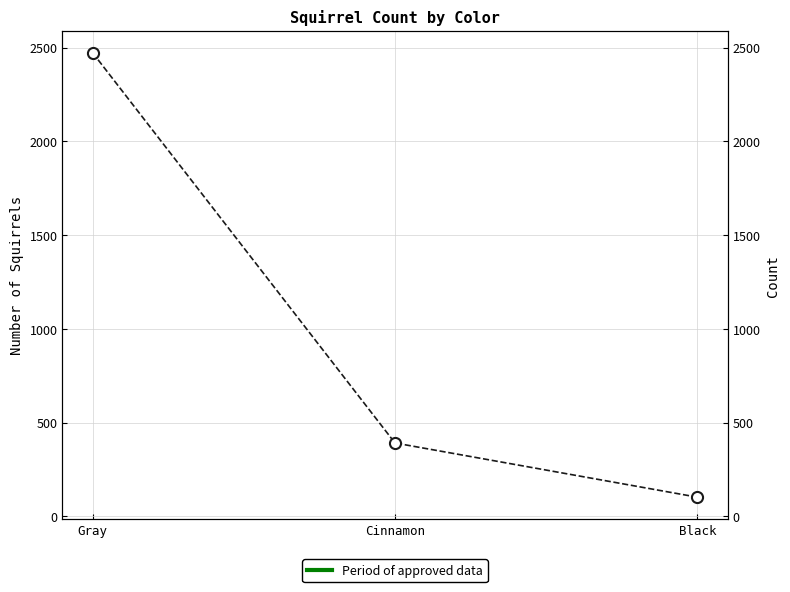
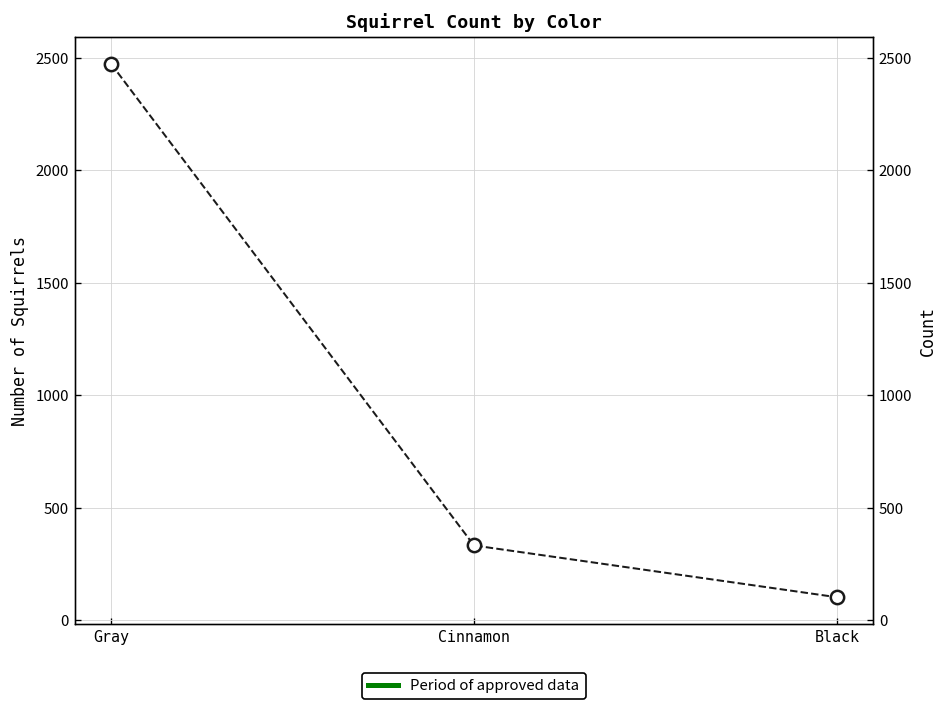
Cinnamon: 390 -> 330
